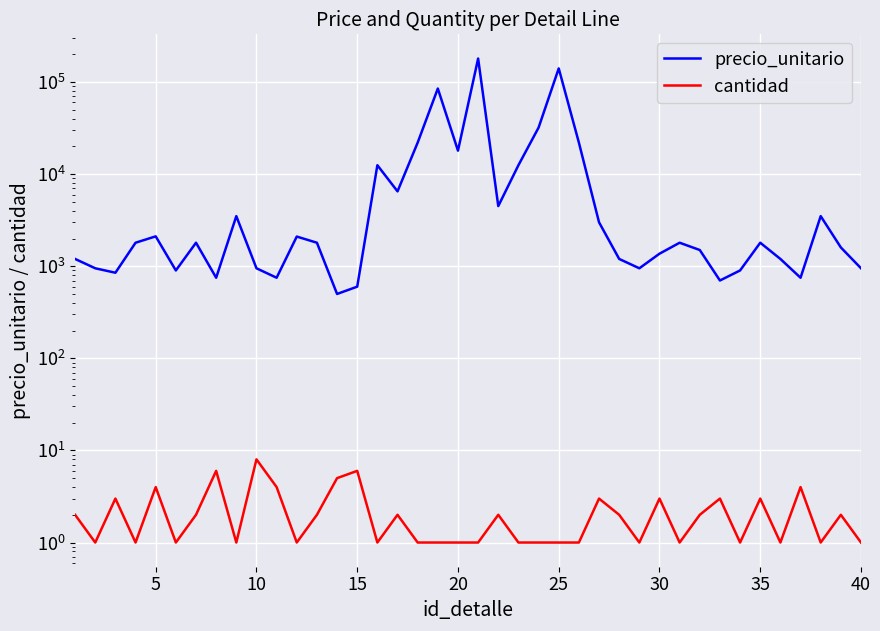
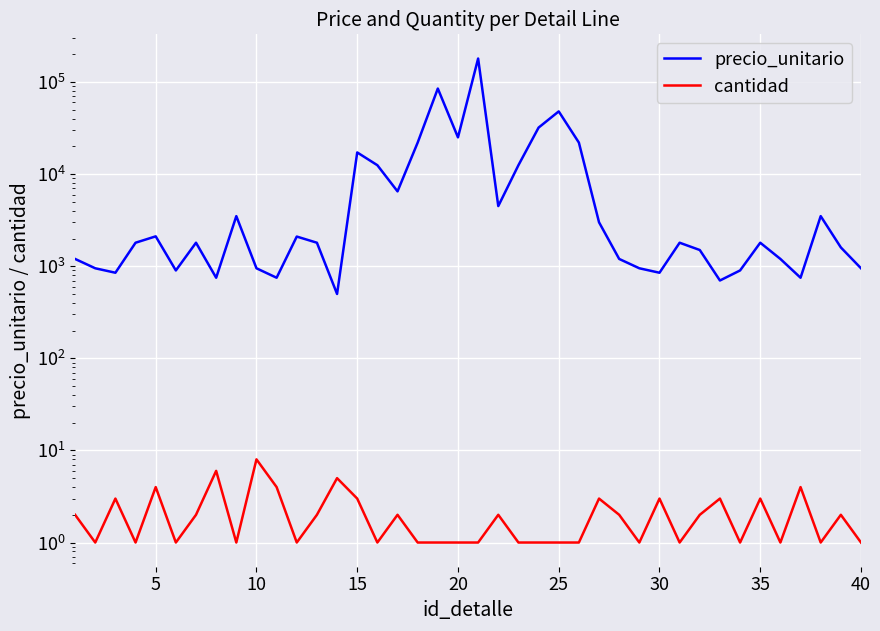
precio_unitario, 15: 600 -> 17000
cantidad, 15: 6 -> 3
precio_unitario, 20: 18000 -> 25000
precio_unitario, 25: 140000 -> 50000
precio_unitario, 30: 1400 -> 900
